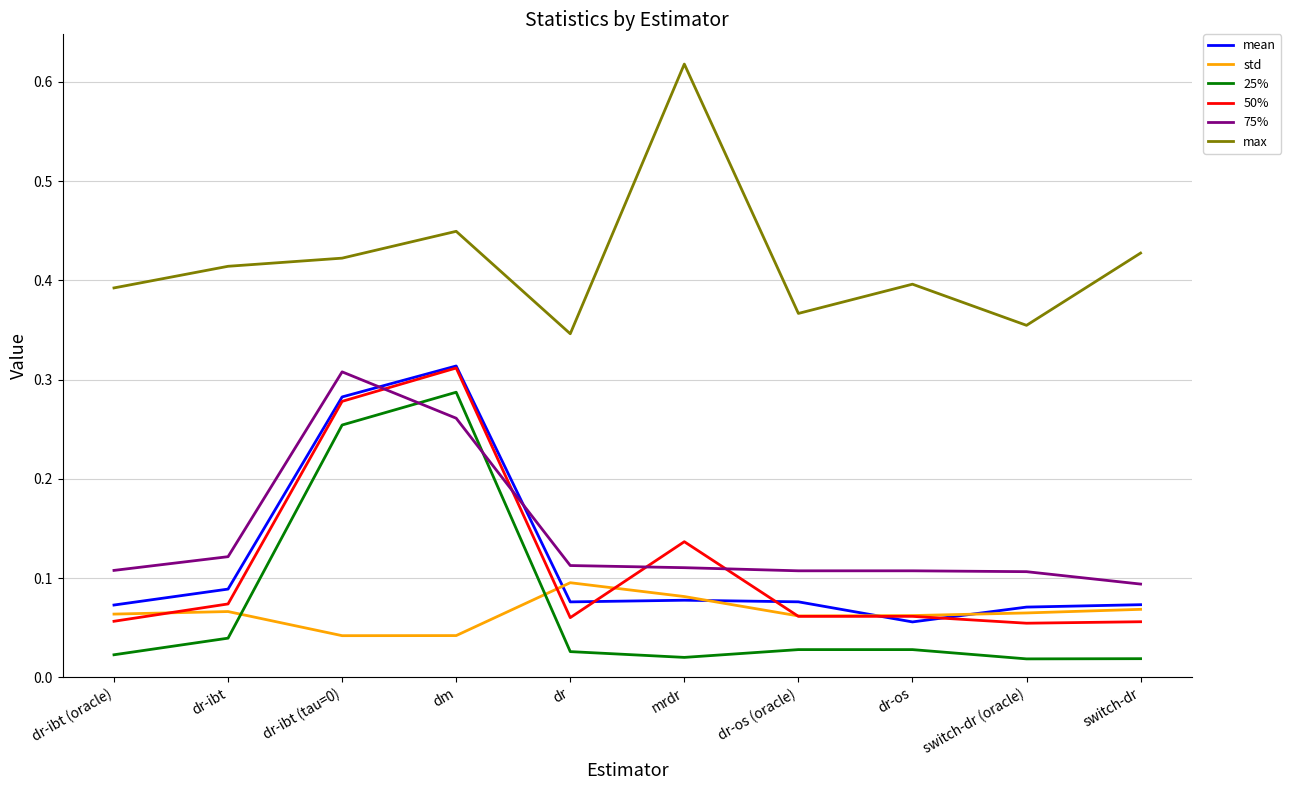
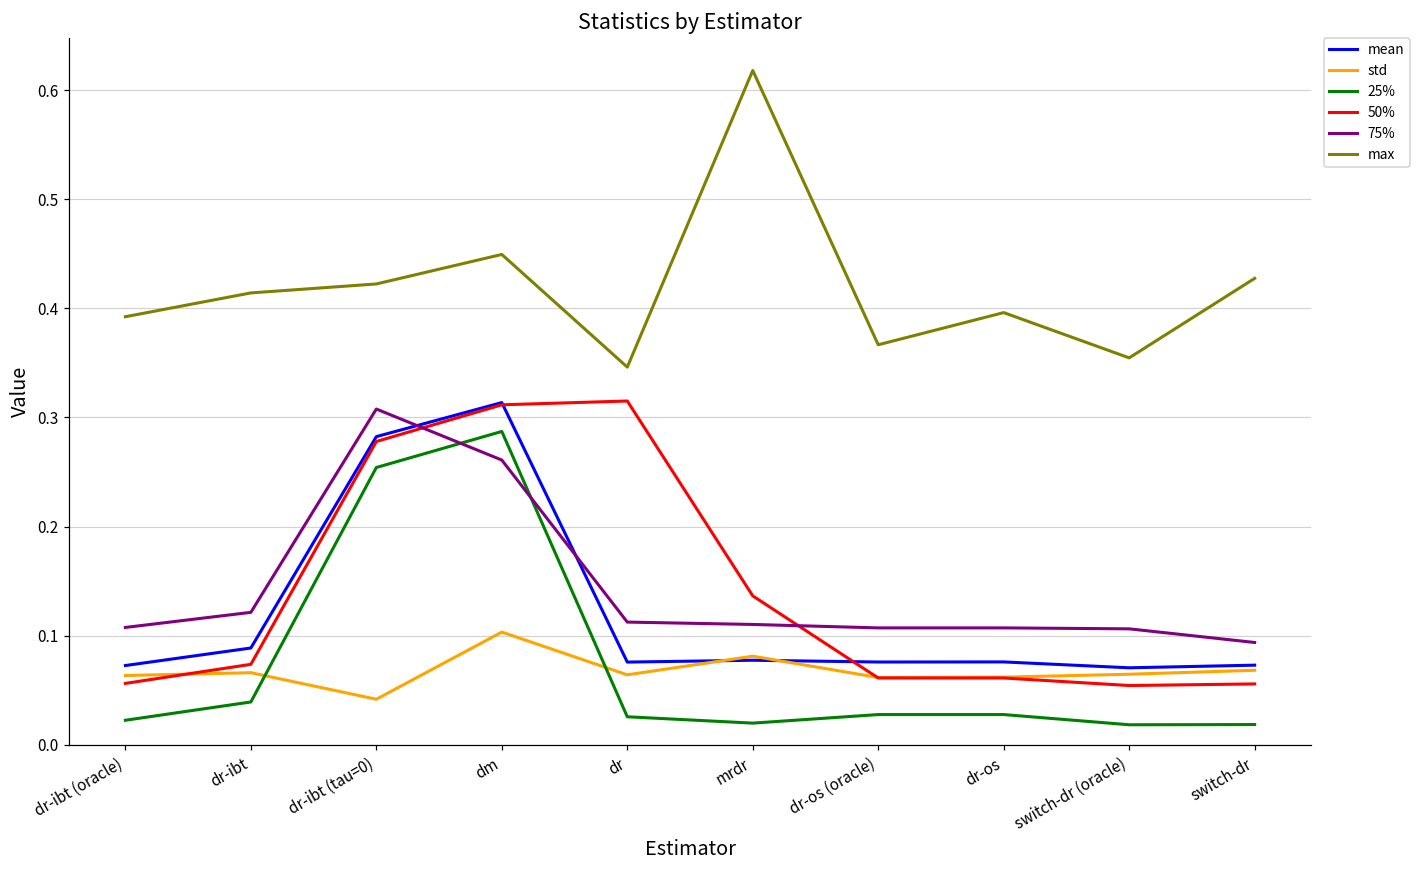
std, dm: 0.04 -> 0.10
std, dr: 0.10 -> 0.06
50%, dr: 0.06 -> 0.32
mean, dr-os: 0.06 -> 0.08
